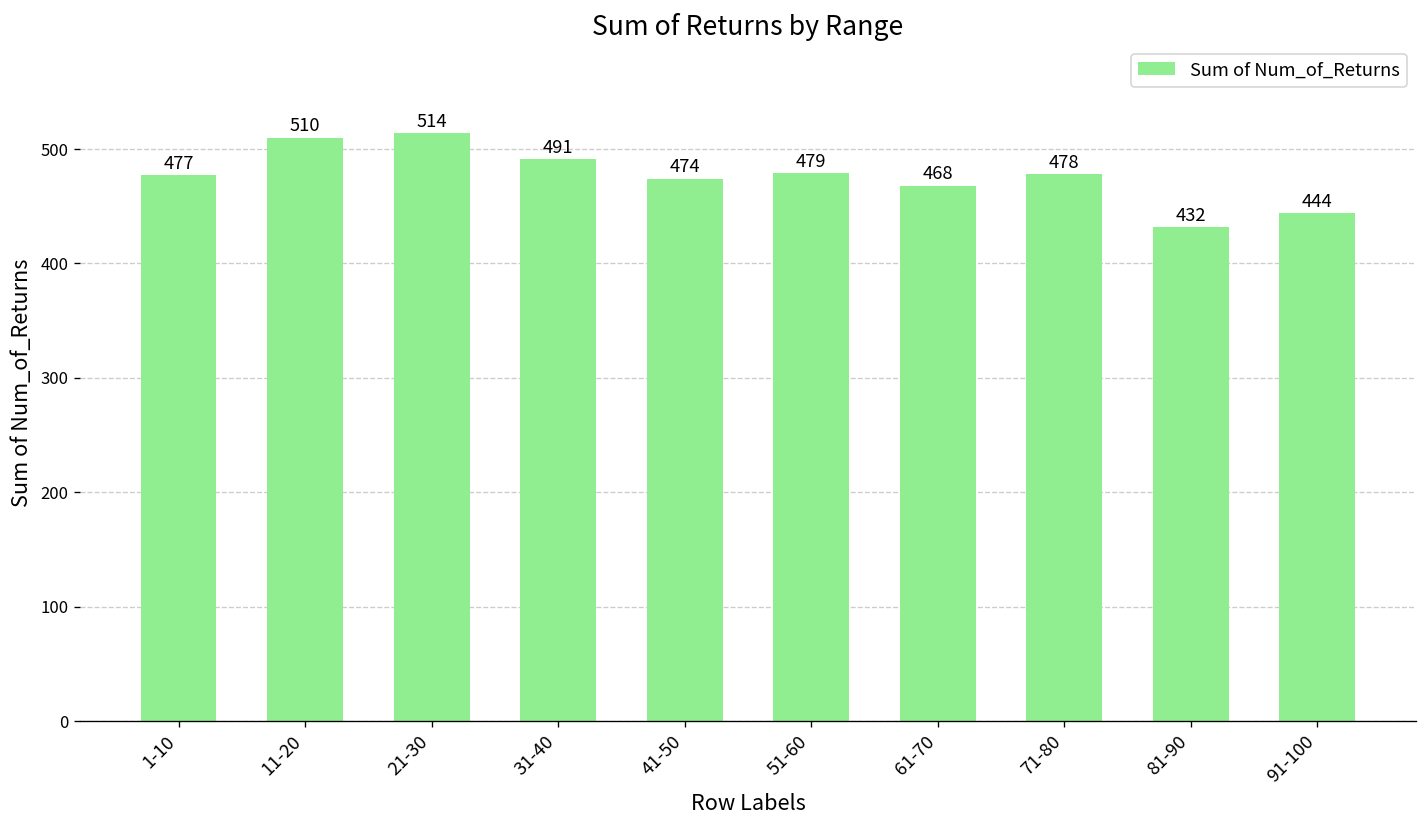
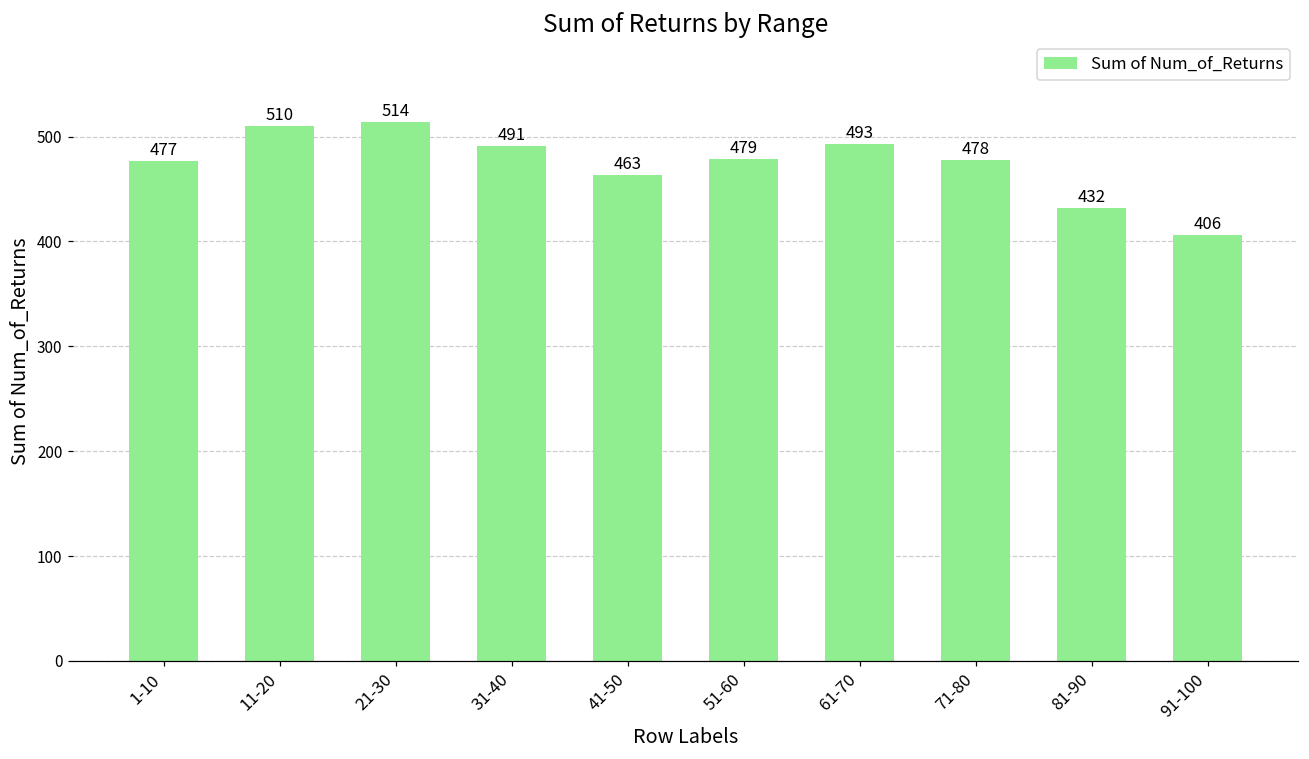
41-50: 474 -> 463
61-70: 468 -> 493
91-100: 444 -> 406
